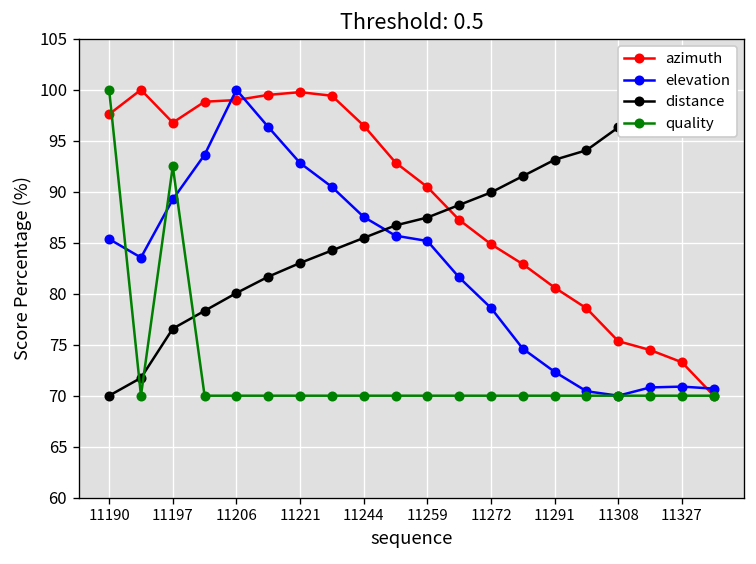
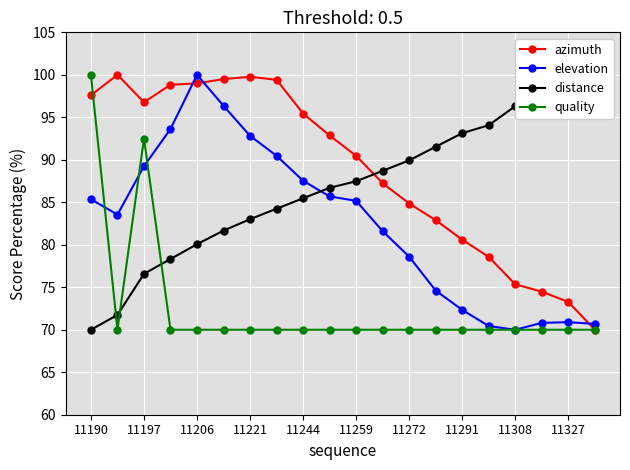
azimuth, 11244: 96 -> 95
